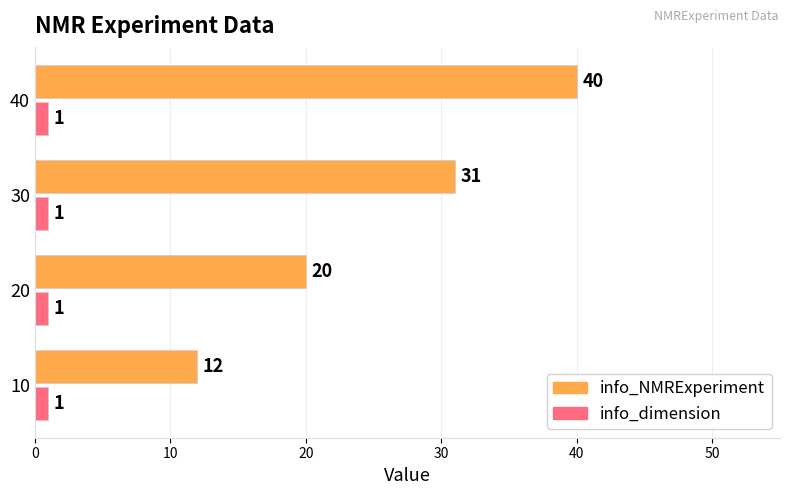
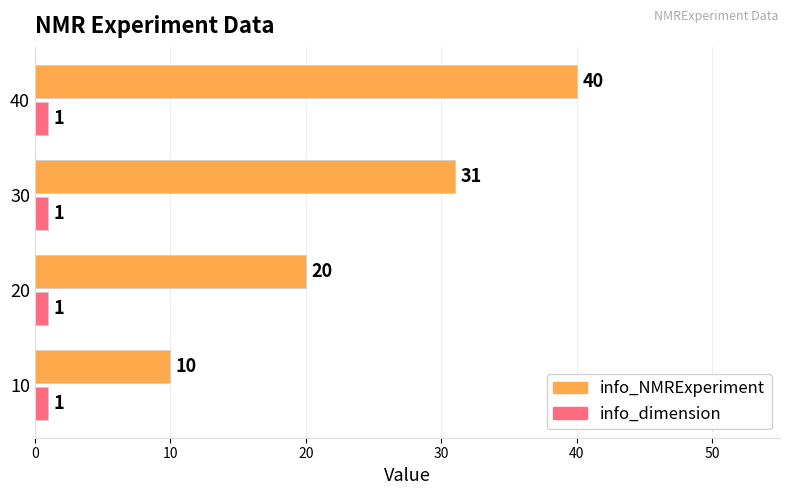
info_NMRExperiment, 10: 12 -> 10
